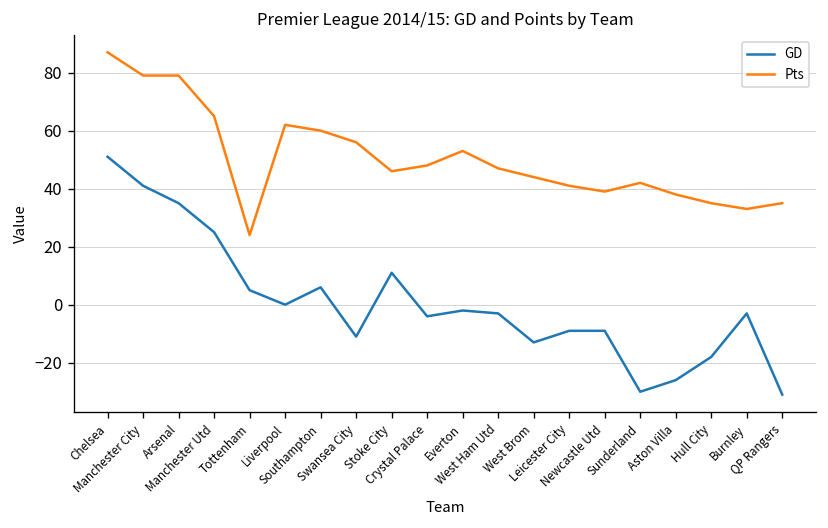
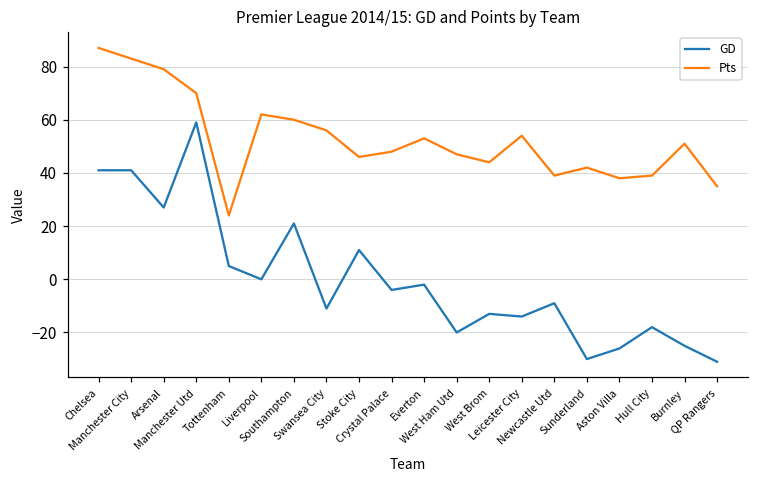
GD, Chelsea: 51 -> 41
Pts, Manchester City: 79 -> 83
GD, Arsenal: 35 -> 27
GD, Manchester Utd: 25 -> 59
Pts, Manchester Utd: 65 -> 70
GD, Southampton: 6 -> 21
GD, West Ham Utd: -3 -> -20
GD, Leicester City: -9 -> -14
Pts, Leicester City: 41 -> 54
Pts, Hull City: 35 -> 39
GD, Burnley: -3 -> -25
Pts, Burnley: 33 -> 51
